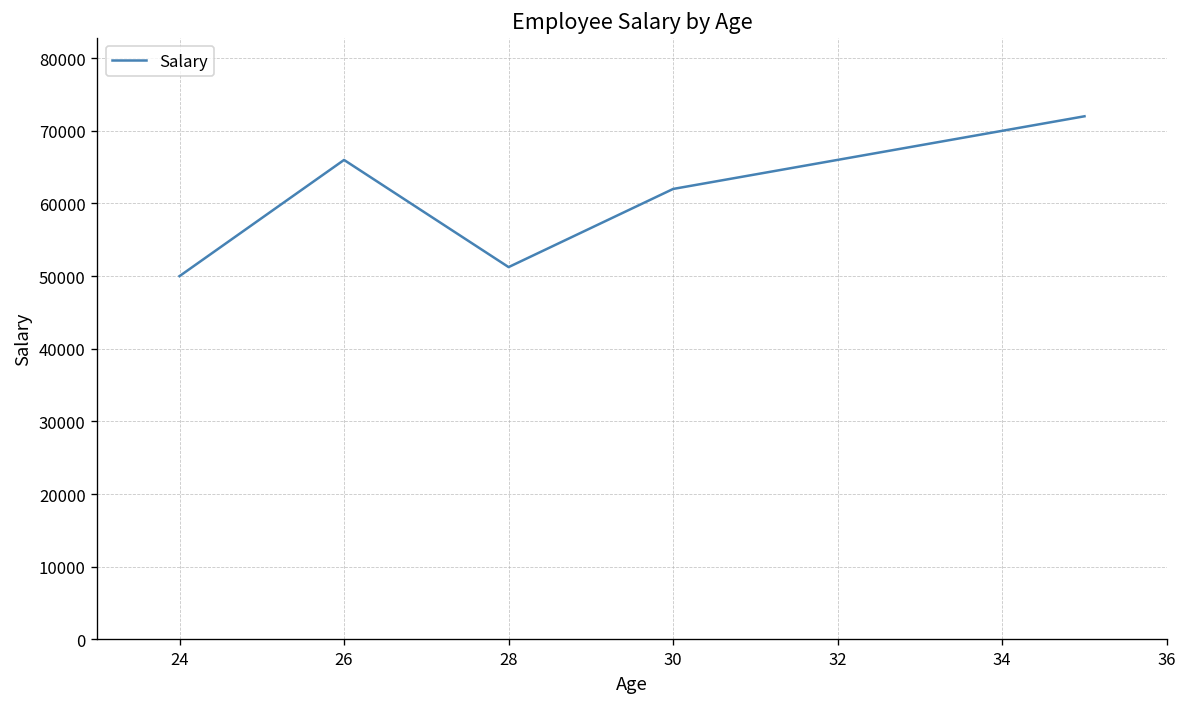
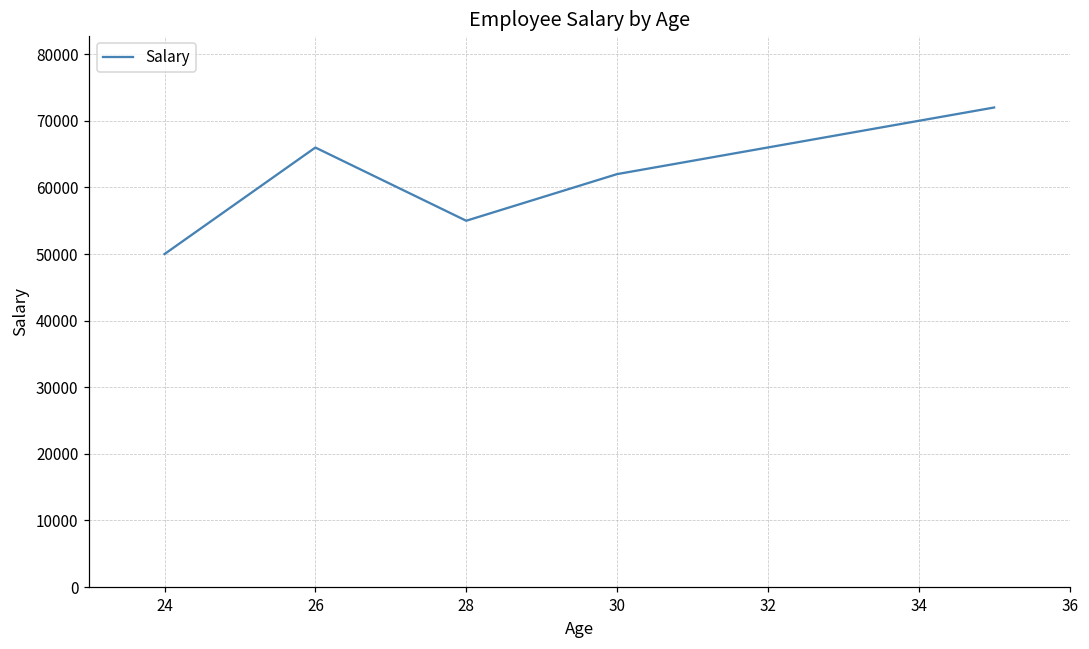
28: 51000 -> 55000
